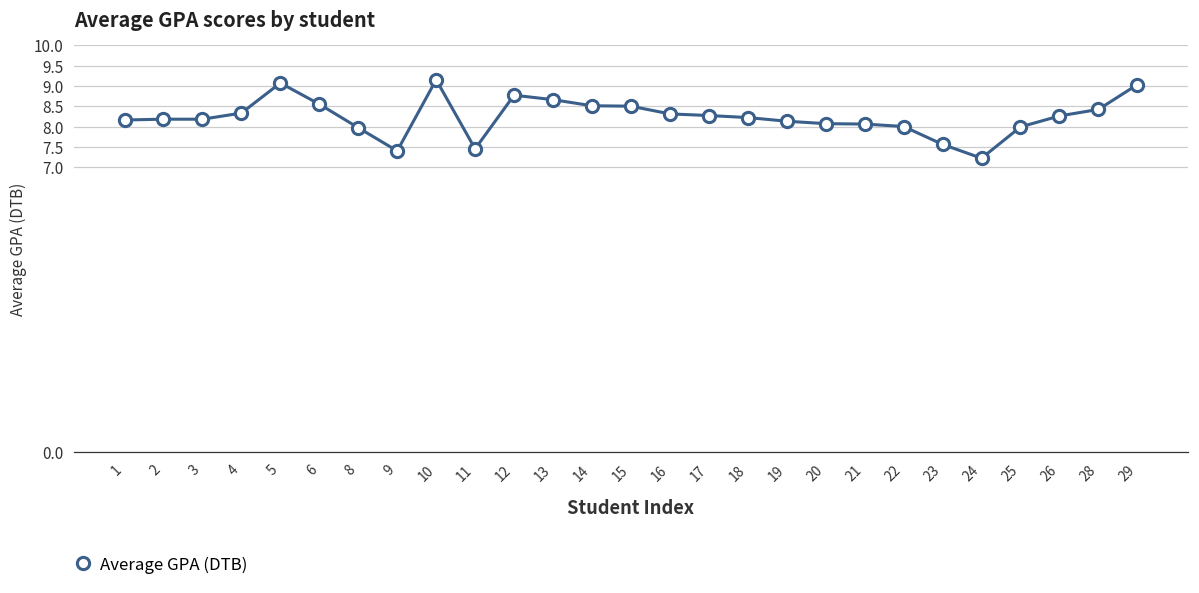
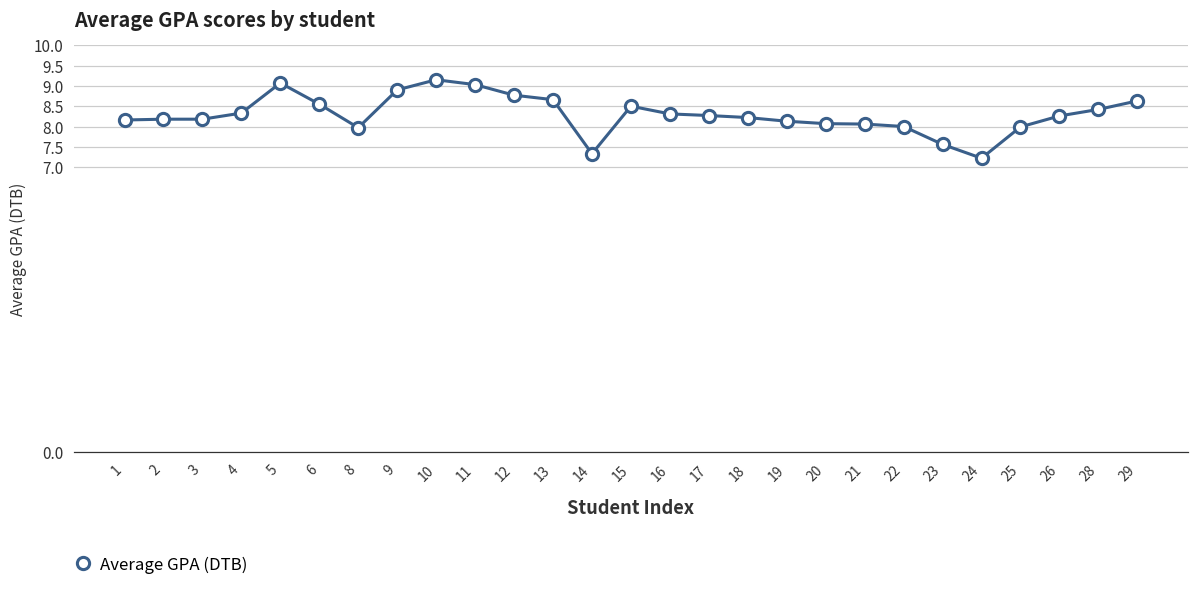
9: 7.4 -> 8.9
11: 7.5 -> 9.0
14: 8.5 -> 7.3
29: 9.0 -> 8.6
